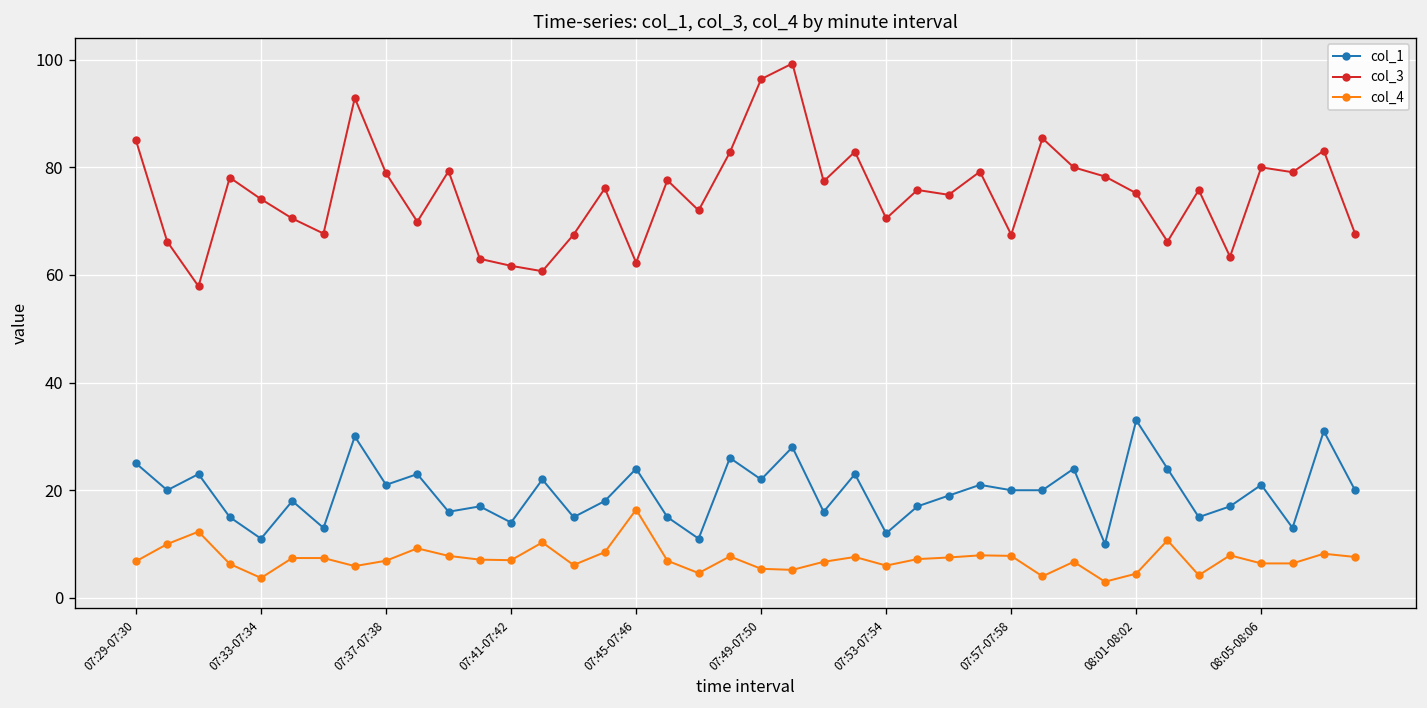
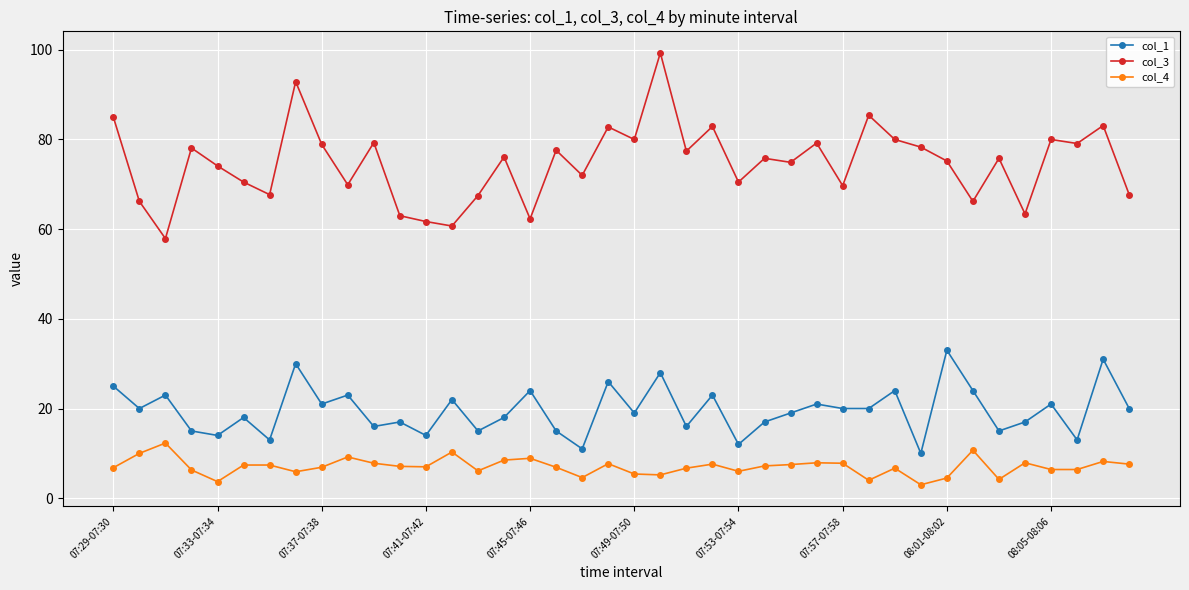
col_1, 07:33-07:34: 11 -> 14
col_4, 07:45-07:46: 16 -> 9
col_1, 07:49-07:50: 22 -> 19
col_3, 07:49-07:50: 96 -> 80
col_3, 07:57-07:58: 68 -> 70
